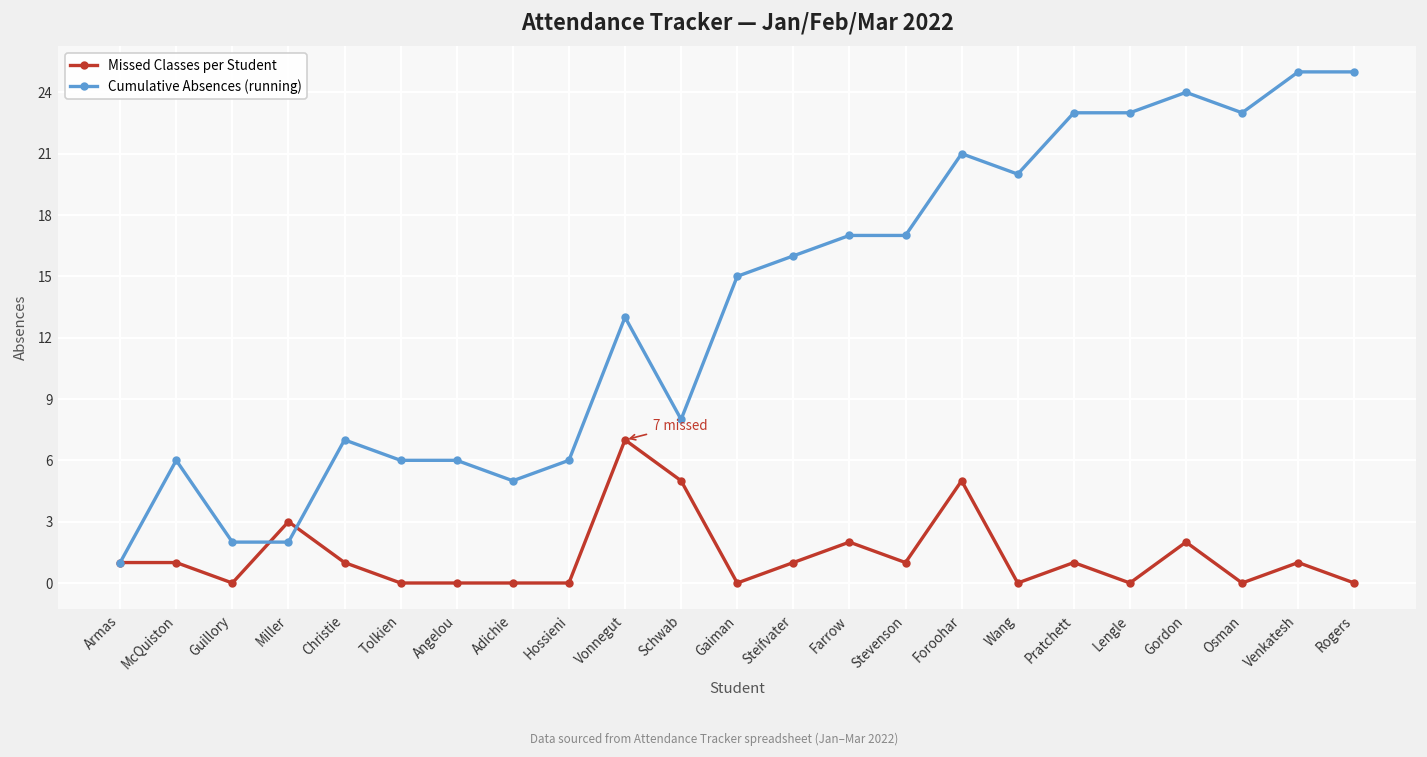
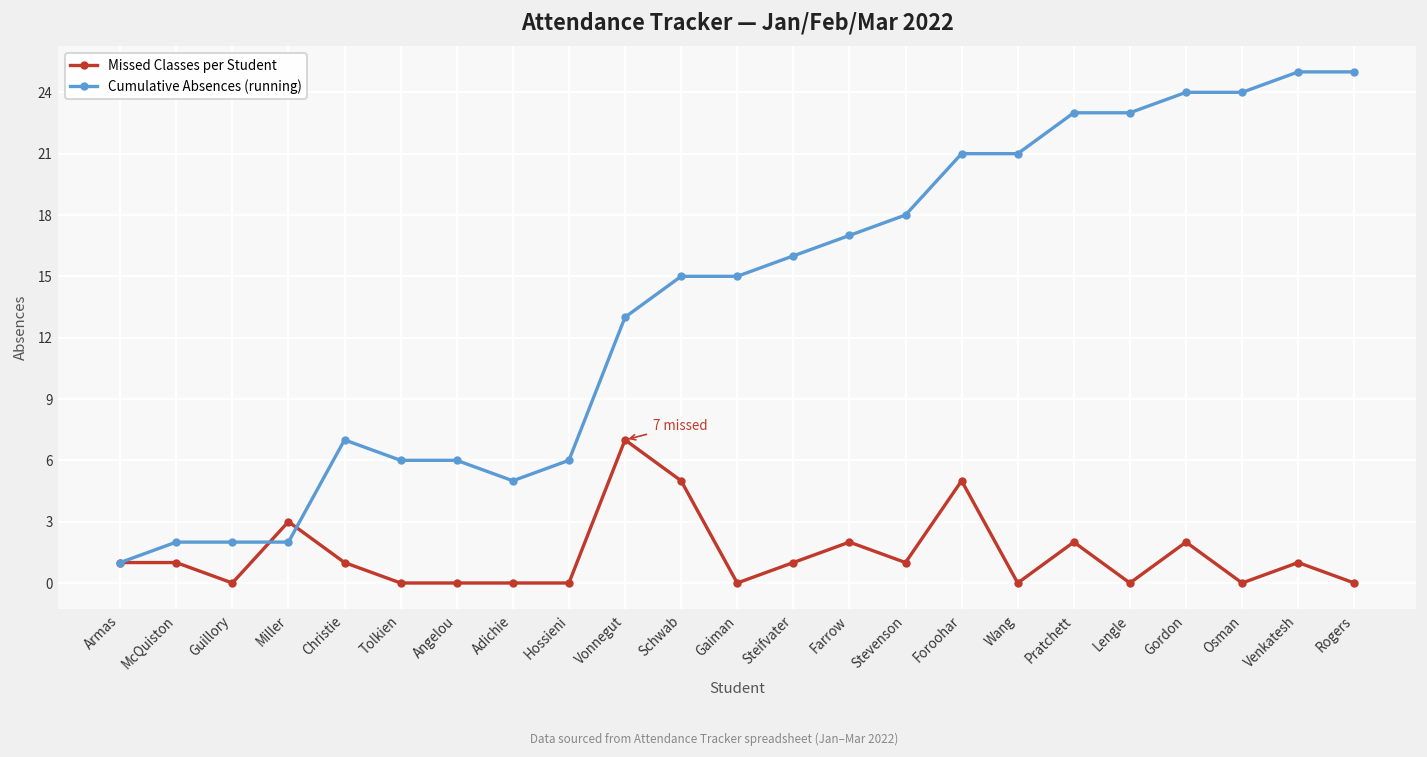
Cumulative Absences (running), McQuiston: 6 -> 2
Cumulative Absences (running), Schwab: 8 -> 15
Cumulative Absences (running), Stevenson: 17 -> 18
Cumulative Absences (running), Wang: 20 -> 21
Missed Classes per Student, Pratchett: 1 -> 2
Cumulative Absences (running), Osman: 23 -> 24
